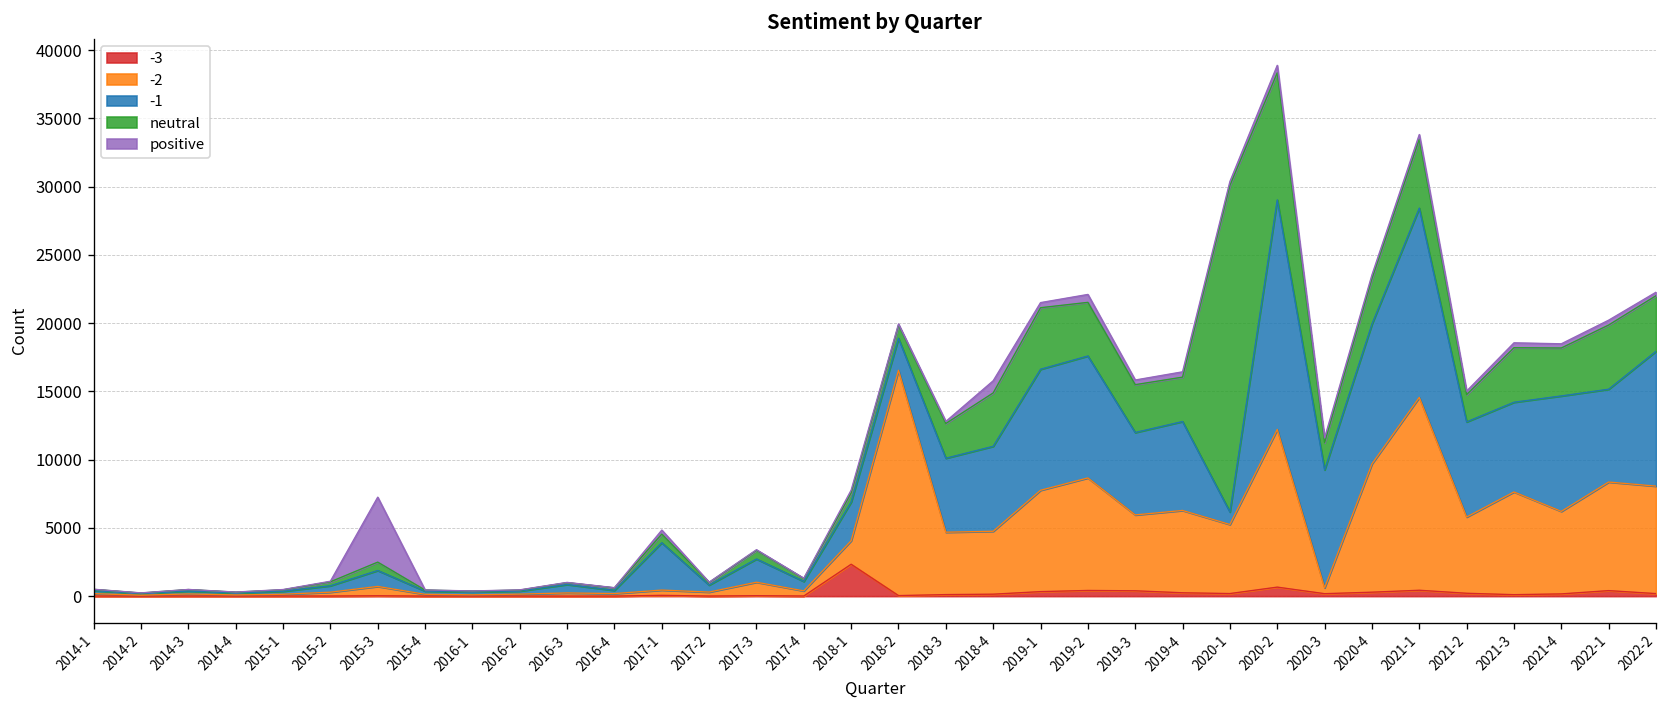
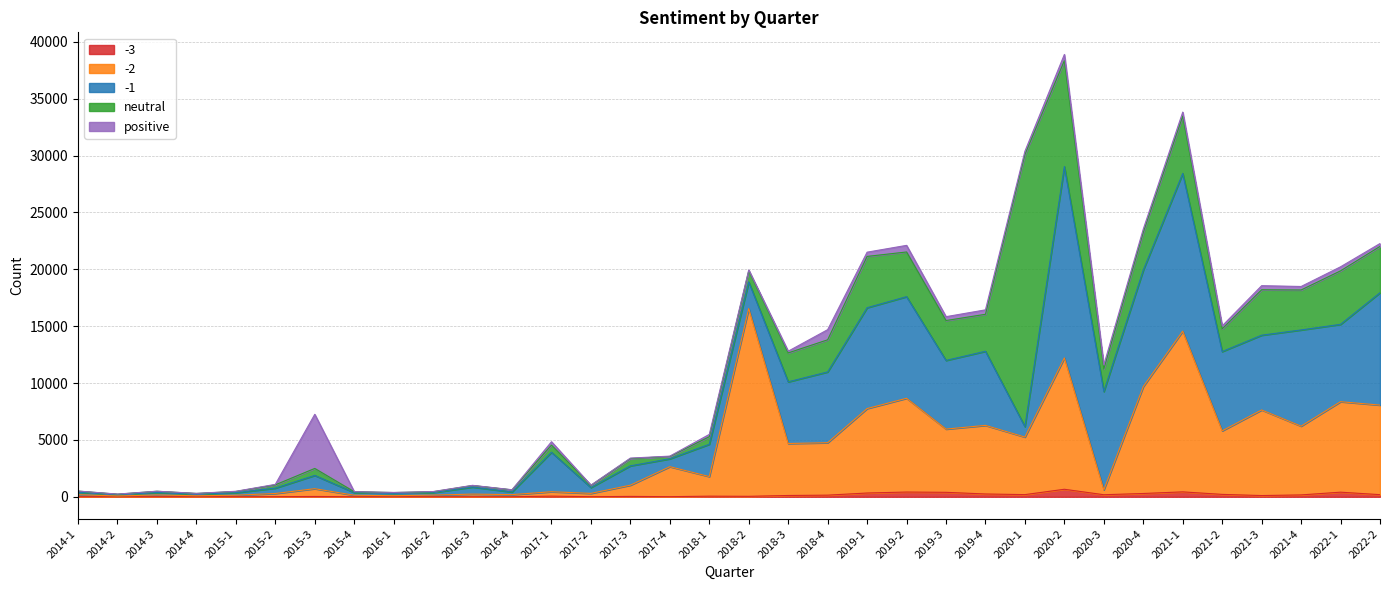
-2, 2017-4: 400 -> 2600
-3, 2018-1: 2300 -> 100
neutral, 2018-4: 3900 -> 2800
